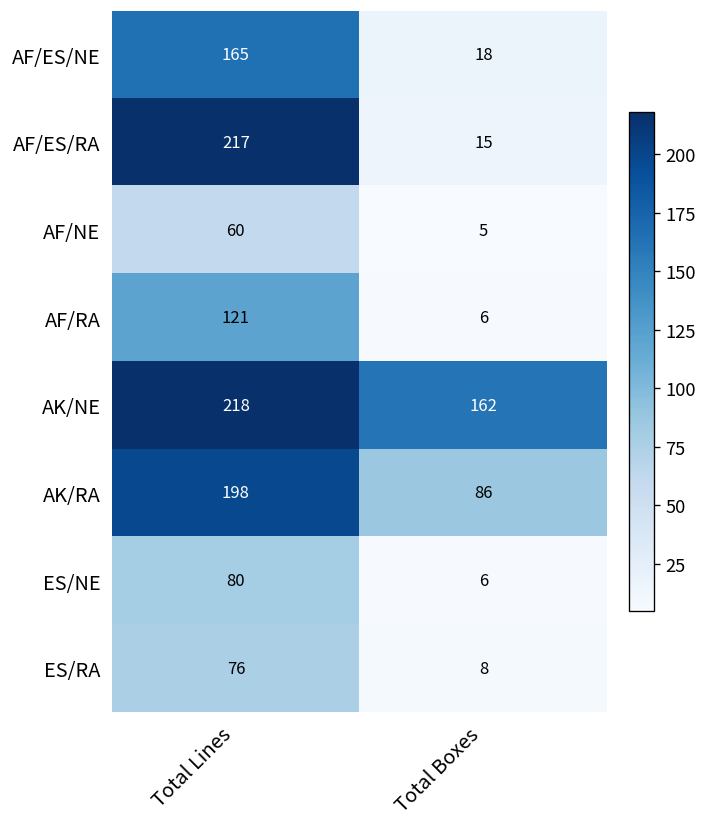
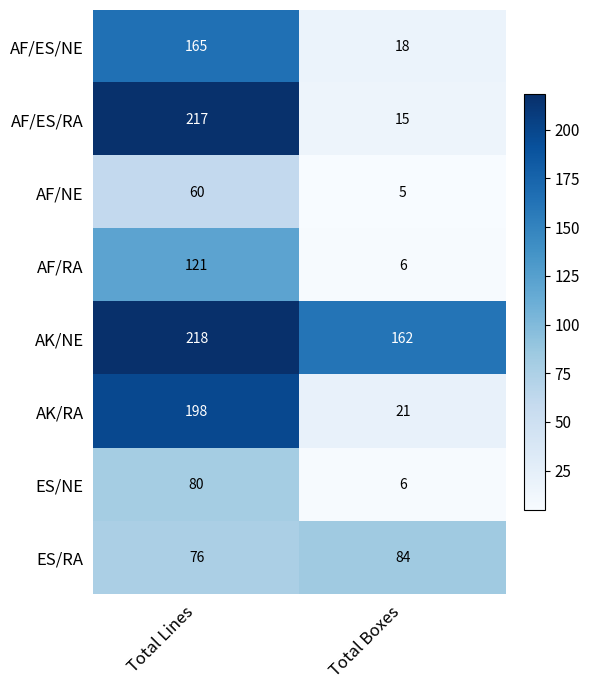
AK/RA, Total Boxes: 86 -> 21
ES/RA, Total Boxes: 8 -> 84
